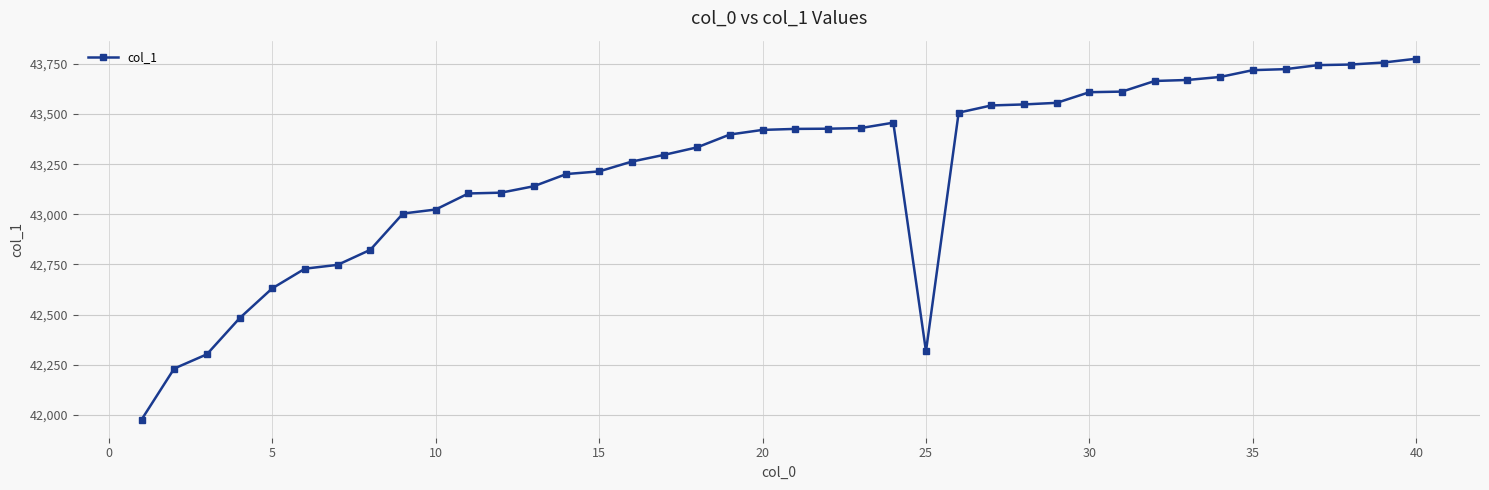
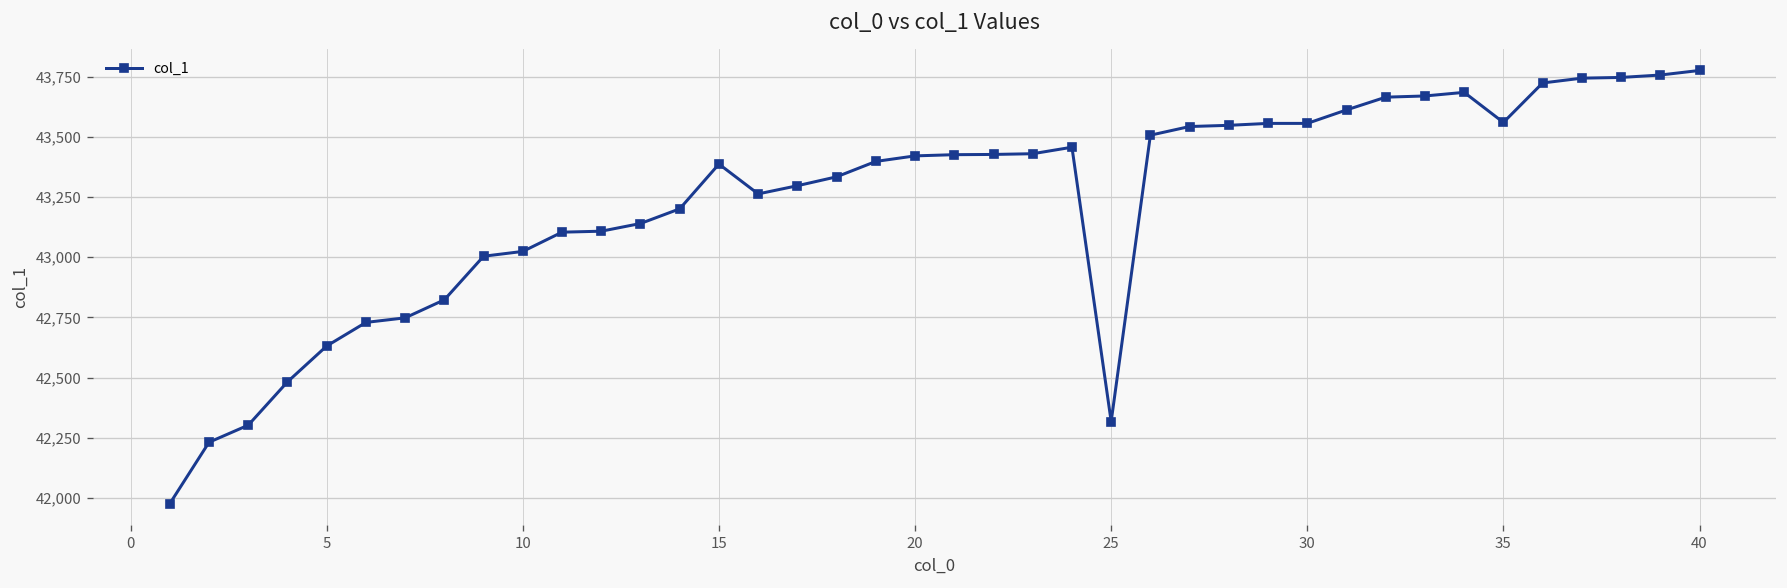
15: 43,210 -> 43,390
30: 43,610 -> 43,560
35: 43,720 -> 43,560
